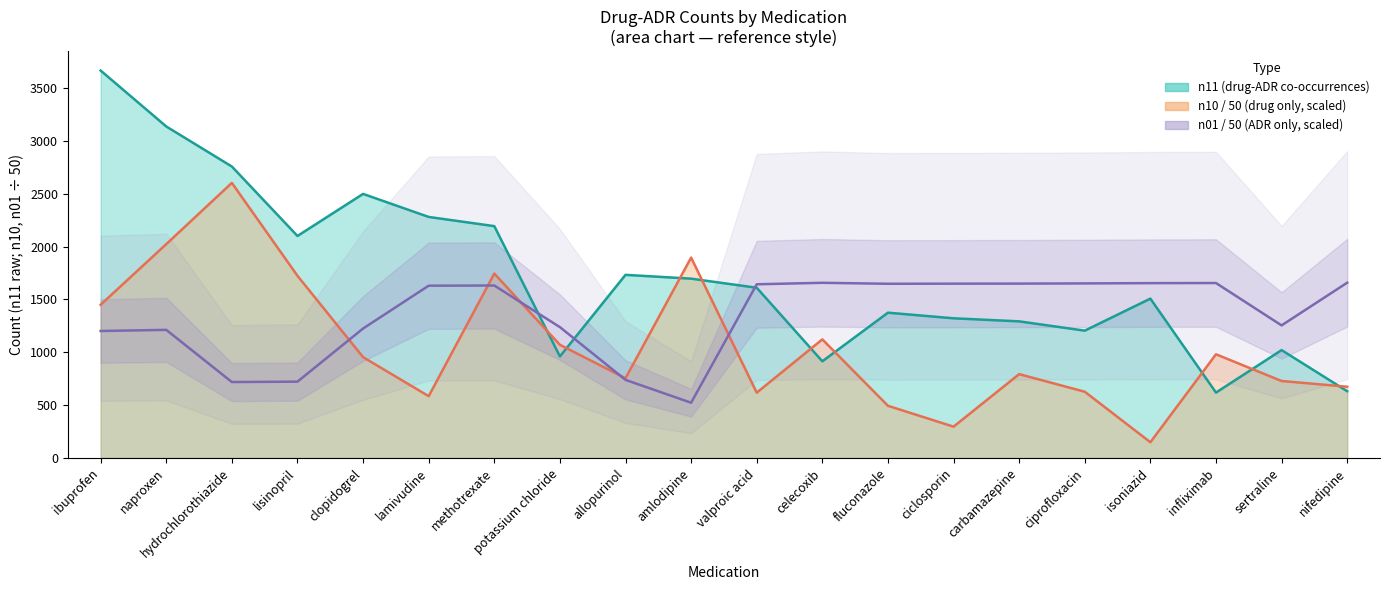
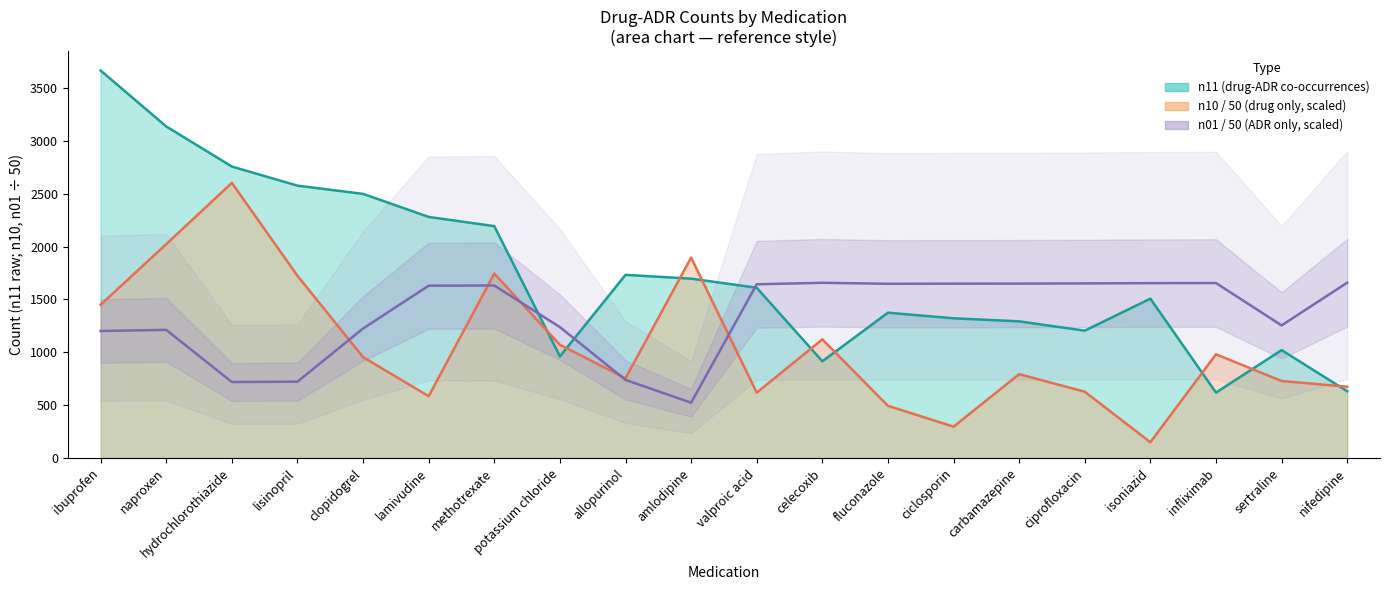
n11 (drug-ADR co-occurrences), lisinopril: 2100 -> 2580
